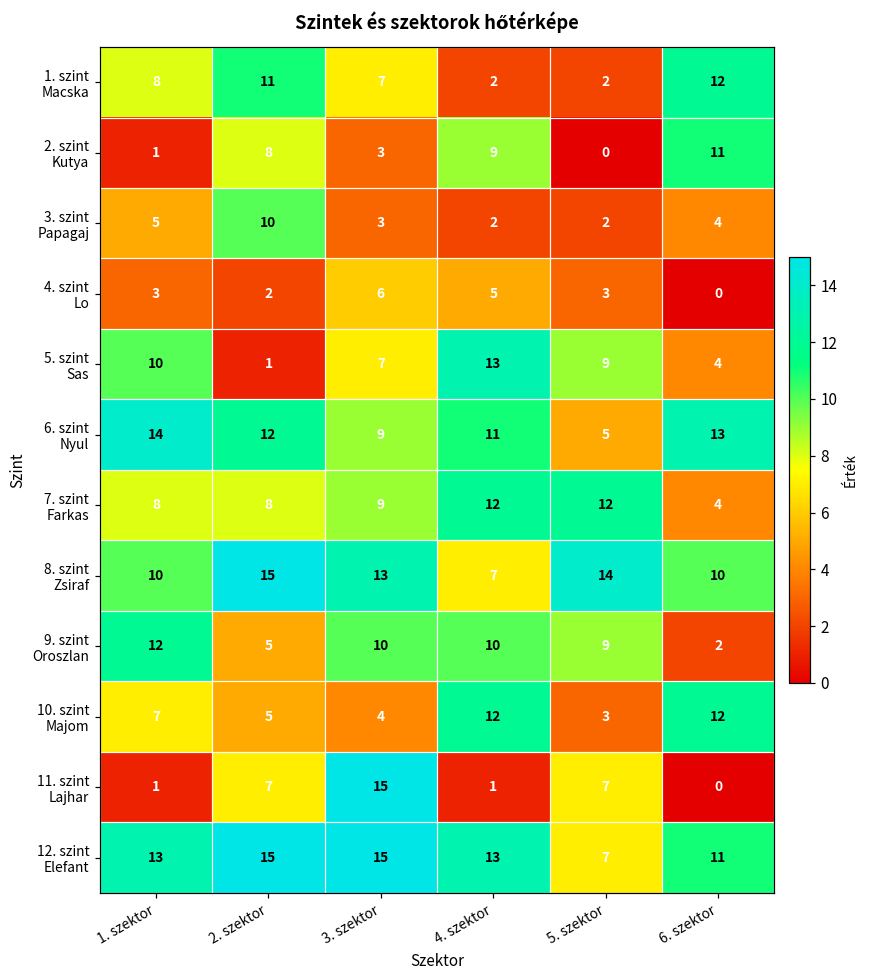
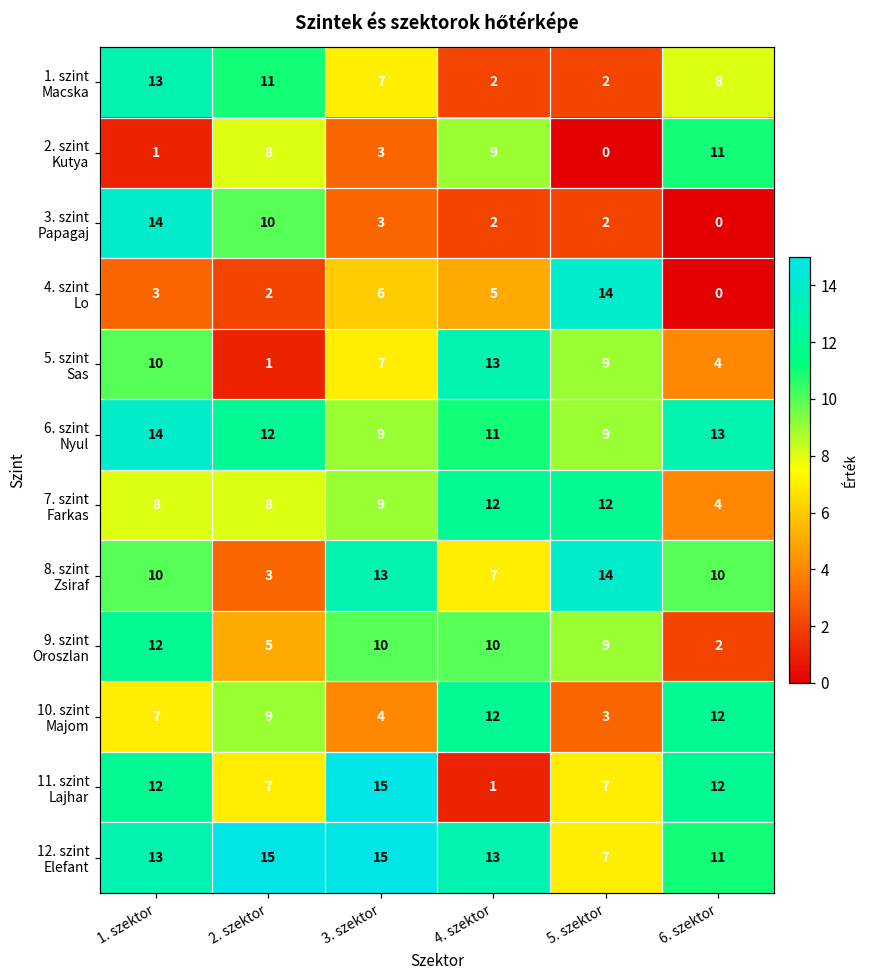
1. szint Macska, 1. szektor: 8 -> 13
1. szint Macska, 6. szektor: 12 -> 8
3. szint Papagaj, 1. szektor: 5 -> 14
3. szint Papagaj, 6. szektor: 4 -> 0
4. szint Lo, 5. szektor: 3 -> 14
6. szint Nyul, 5. szektor: 5 -> 9
8. szint Zsiraf, 2. szektor: 15 -> 3
10. szint Majom, 2. szektor: 5 -> 9
11. szint Lajhar, 1. szektor: 1 -> 12
11. szint Lajhar, 6. szektor: 0 -> 12
